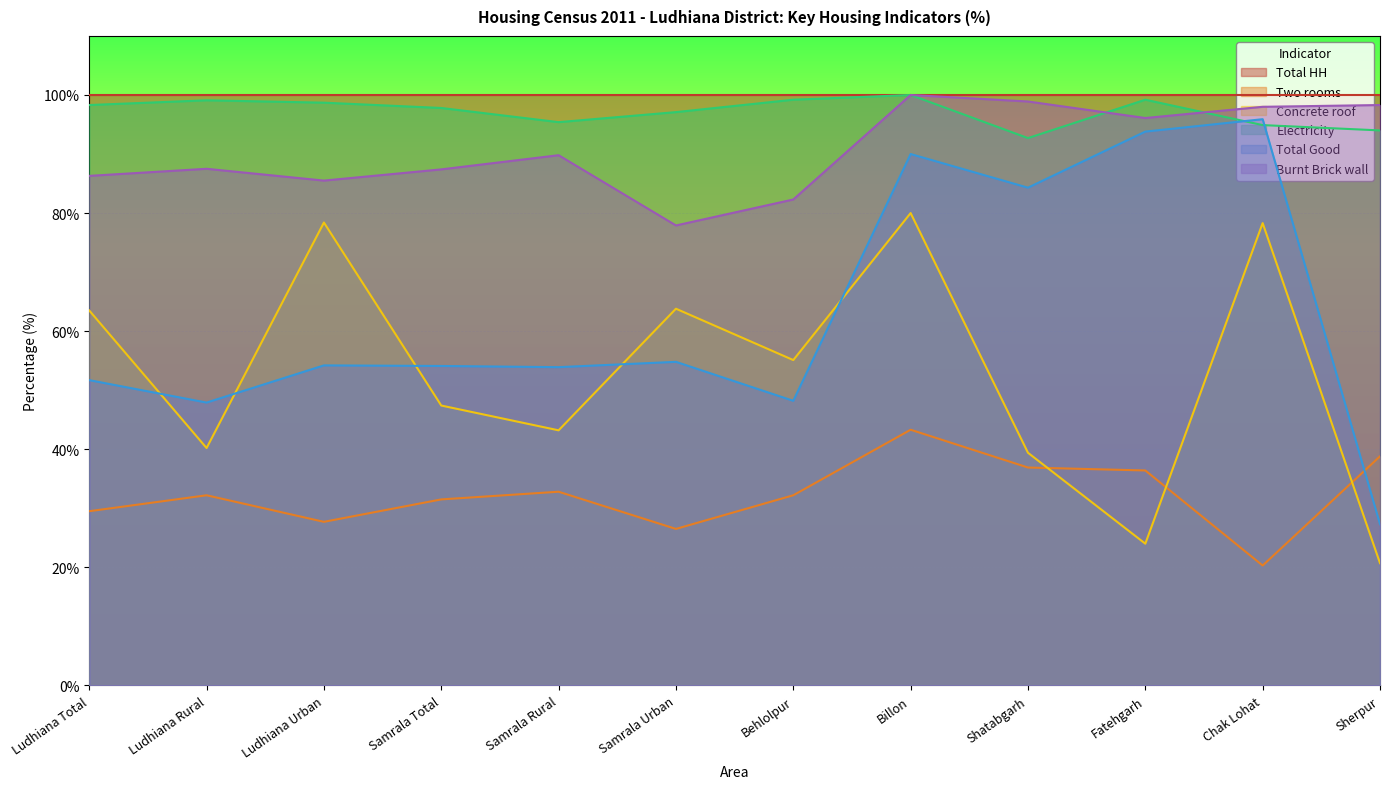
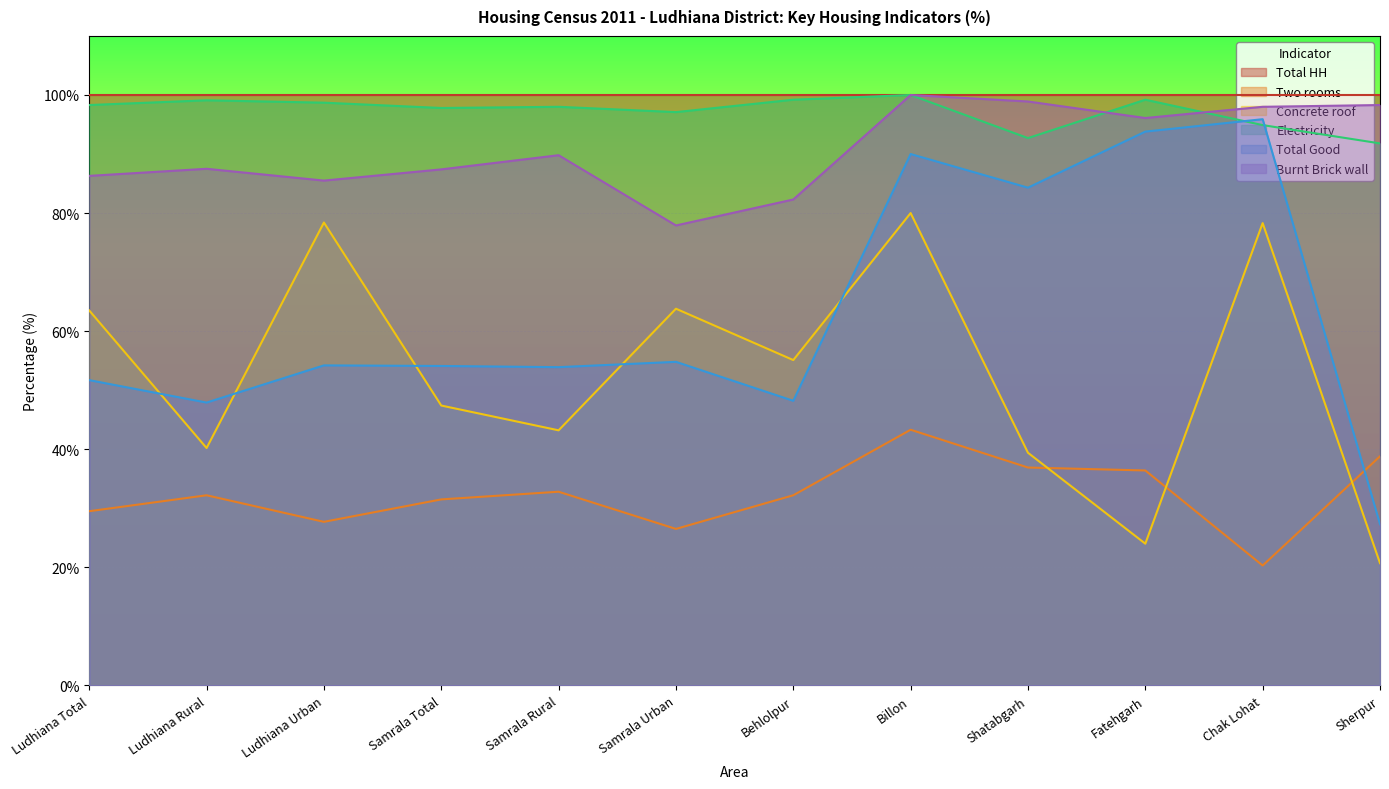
Electricity, Samrala Rural: 95% -> 98%
Electricity, Sherpur: 94% -> 92%
